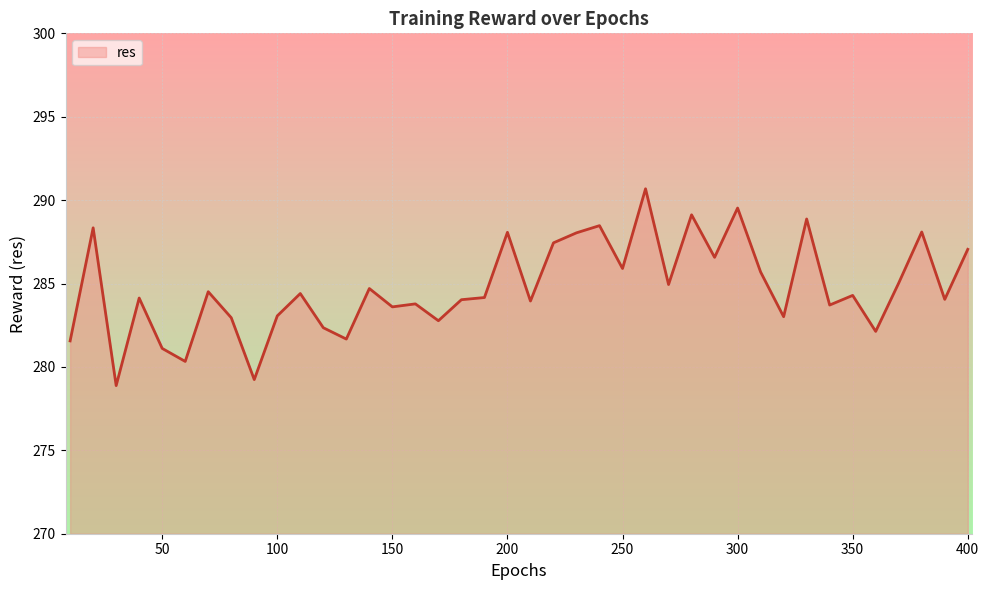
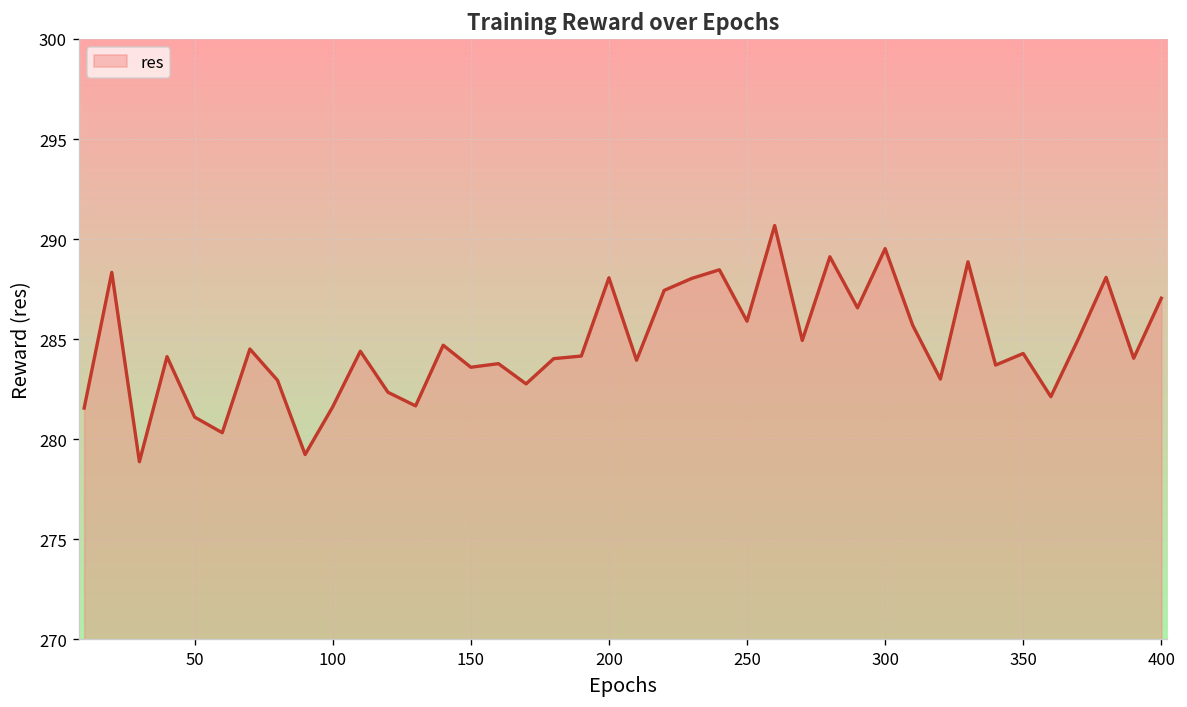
100: 283.1 -> 281.6
